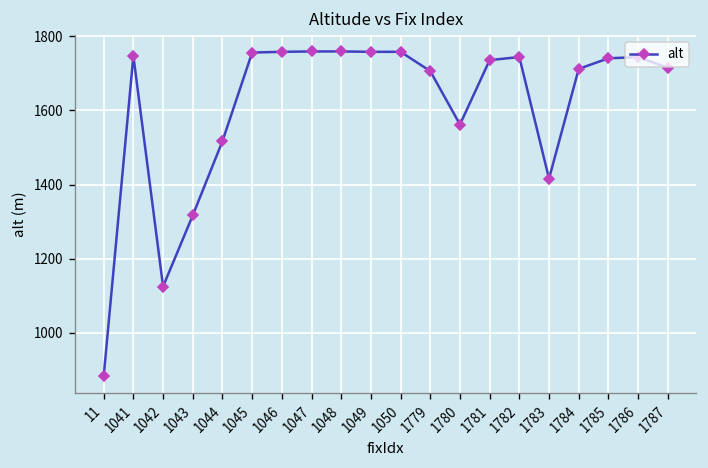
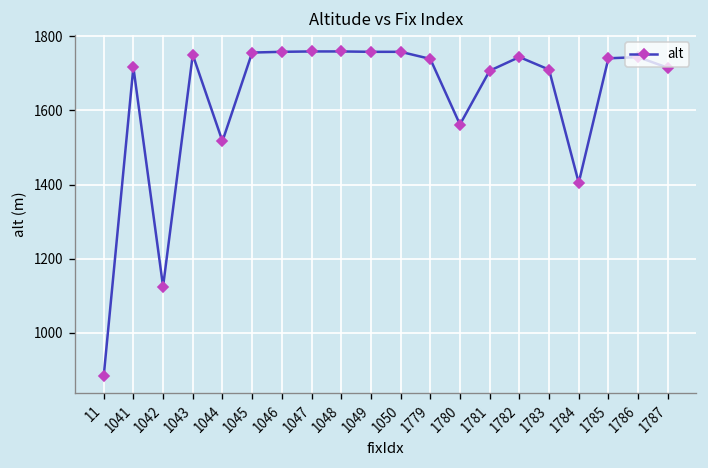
1041: 1750 -> 1720
1043: 1320 -> 1750
1779: 1710 -> 1740
1781: 1740 -> 1710
1783: 1420 -> 1710
1784: 1710 -> 1410
